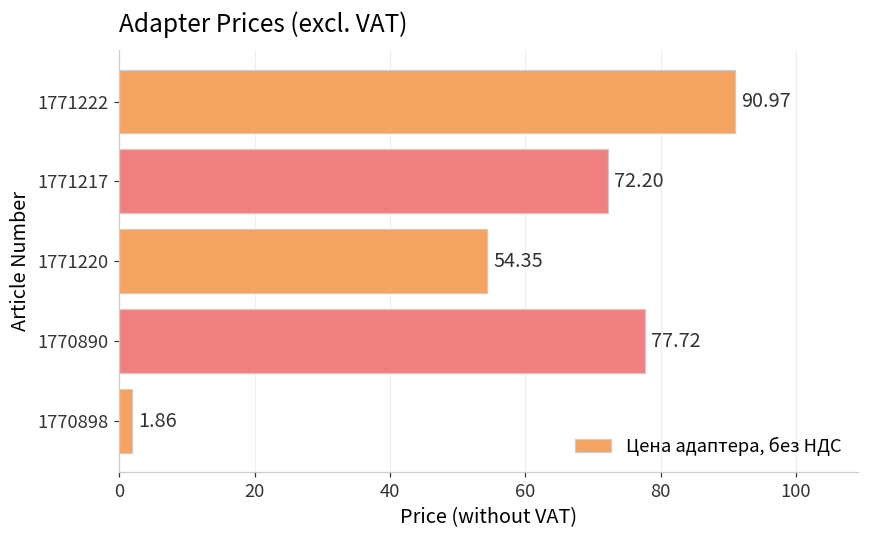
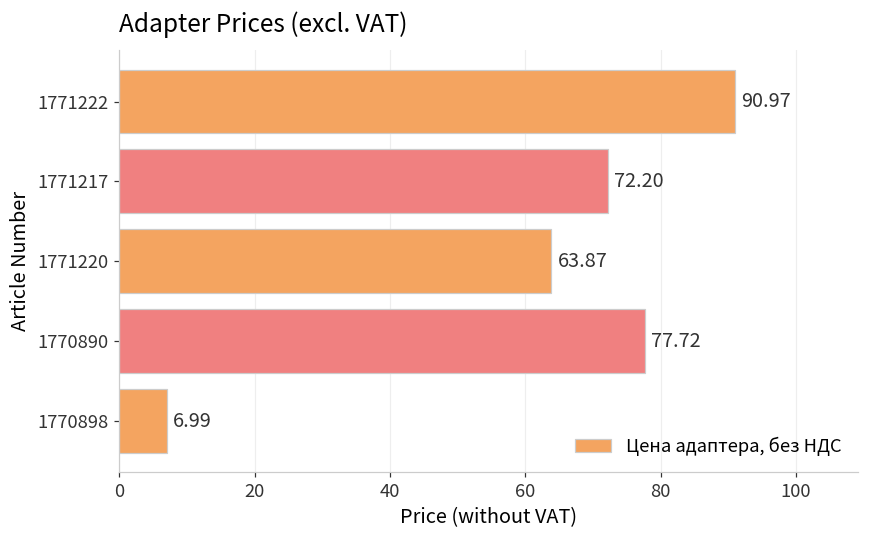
1771220: 54.35 -> 63.87
1770898: 1.86 -> 6.99
